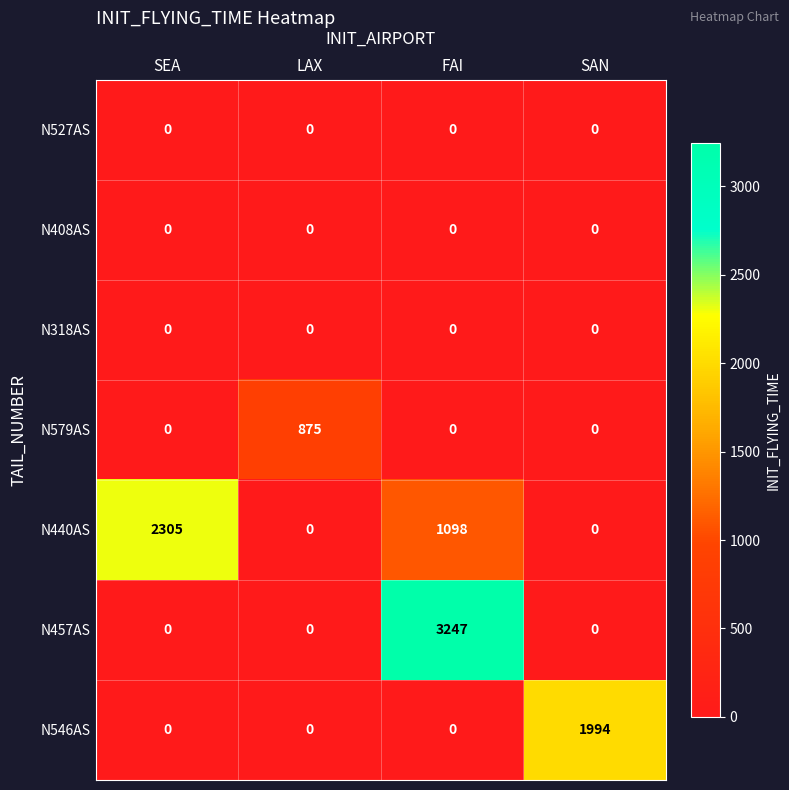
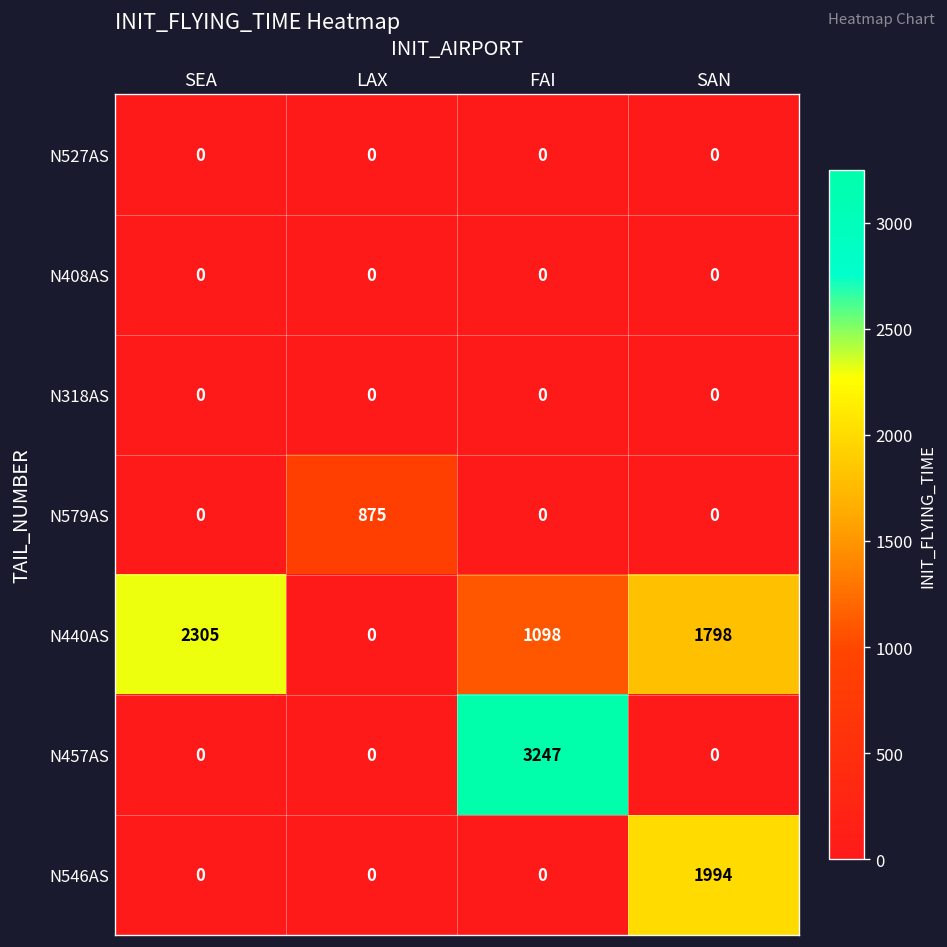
N440AS, SAN: 0 -> 1798
